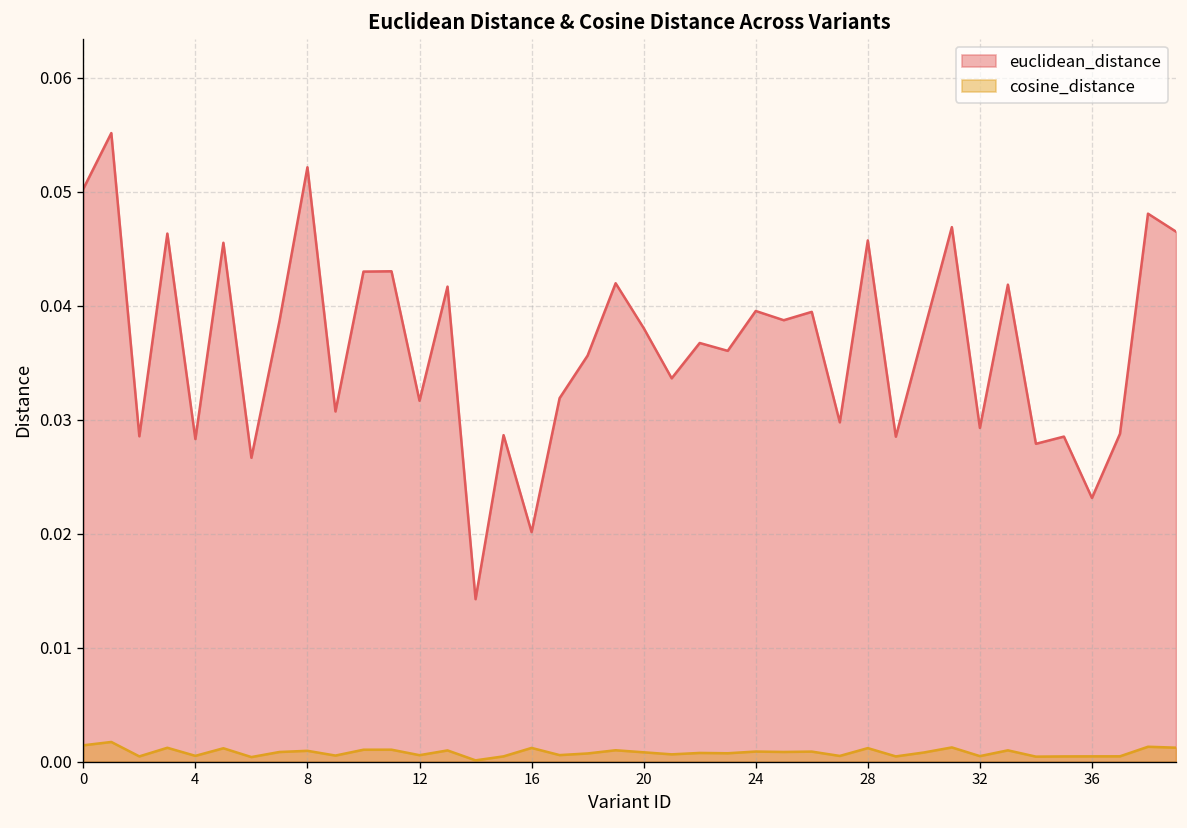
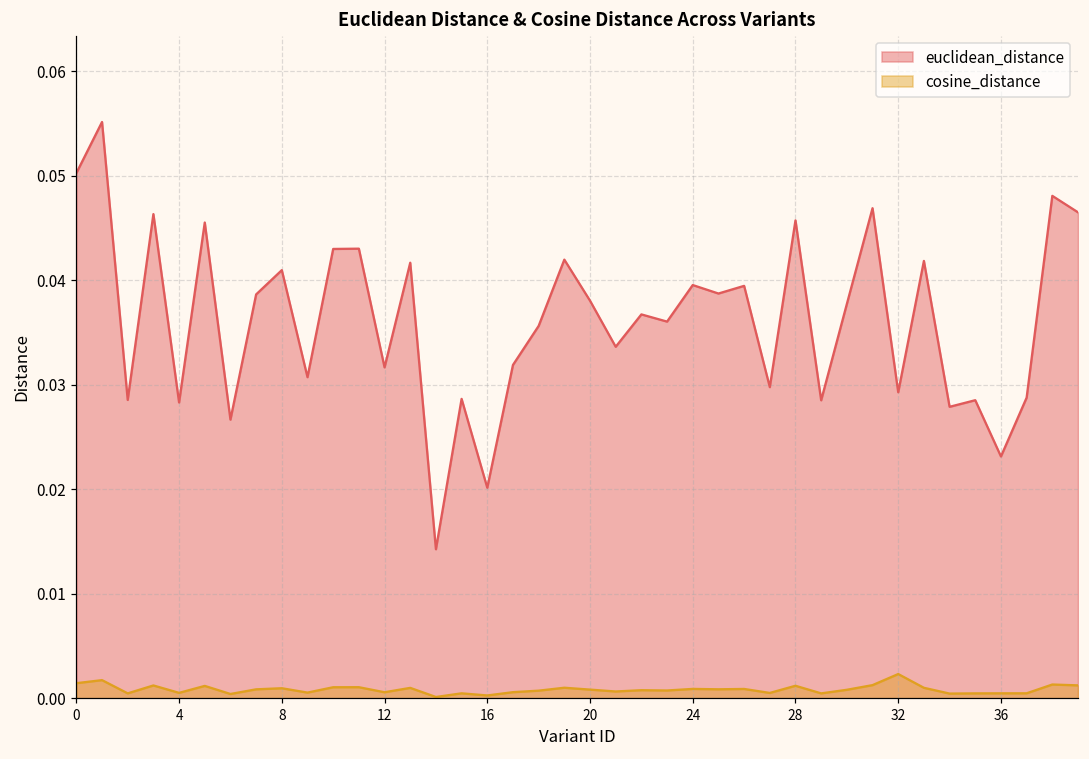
euclidean_distance, 8: 0.052 -> 0.041
cosine_distance, 16: 0.001 -> 0.000
cosine_distance, 32: 0.000 -> 0.002
